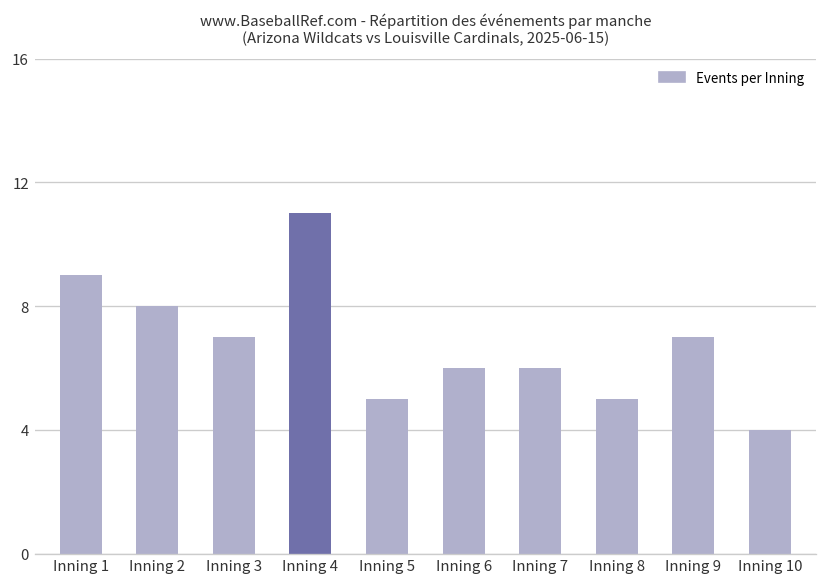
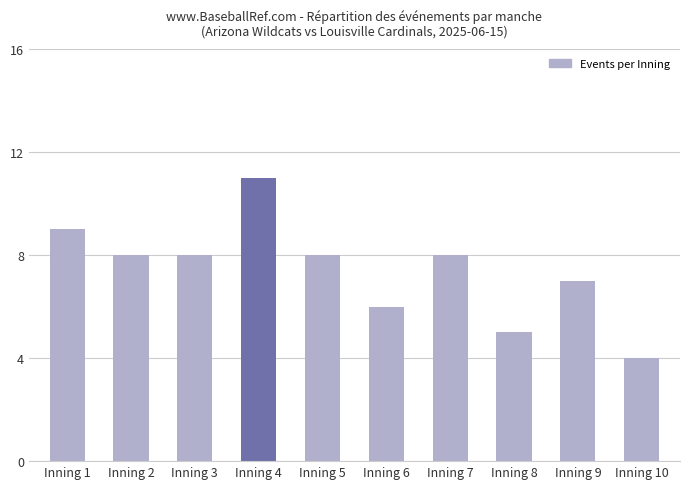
Inning 3: 7 -> 8
Inning 5: 5 -> 8
Inning 7: 6 -> 8
